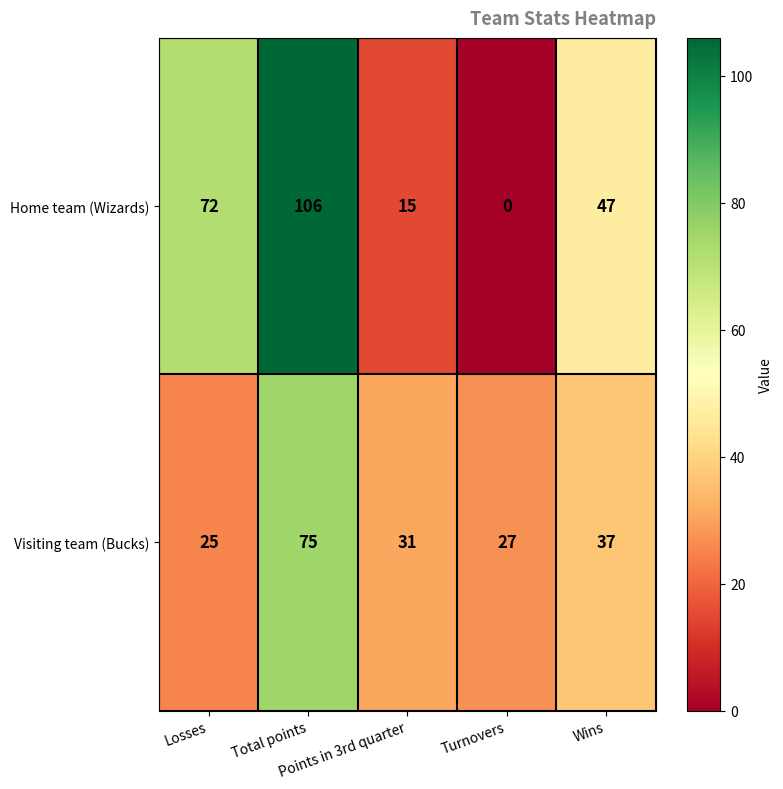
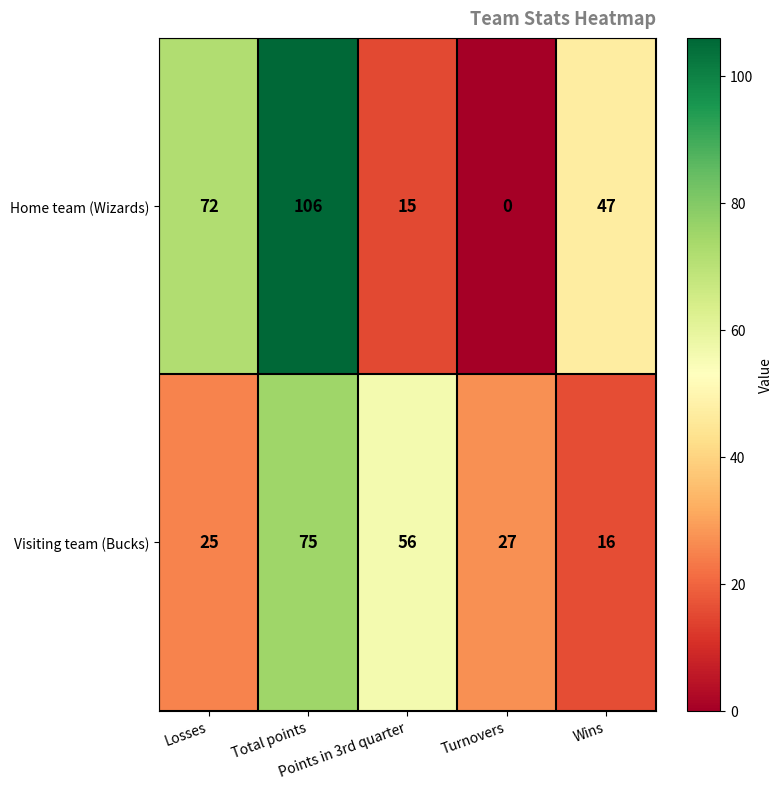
Visiting team (Bucks), Points in 3rd quarter: 31 -> 56
Visiting team (Bucks), Wins: 37 -> 16
